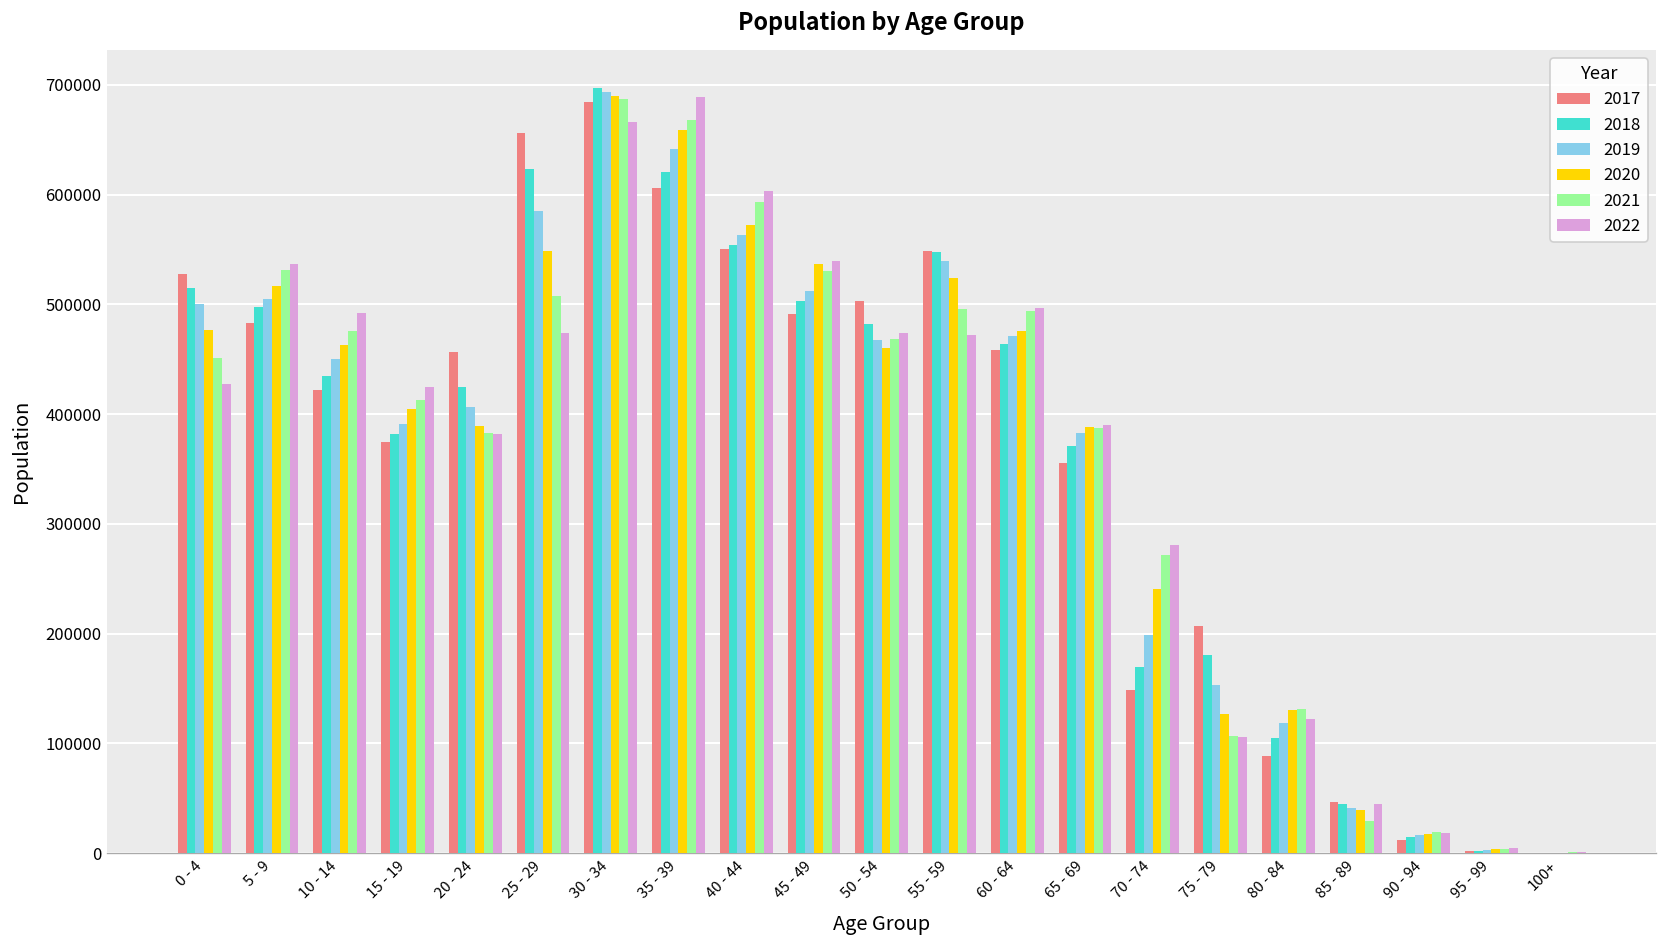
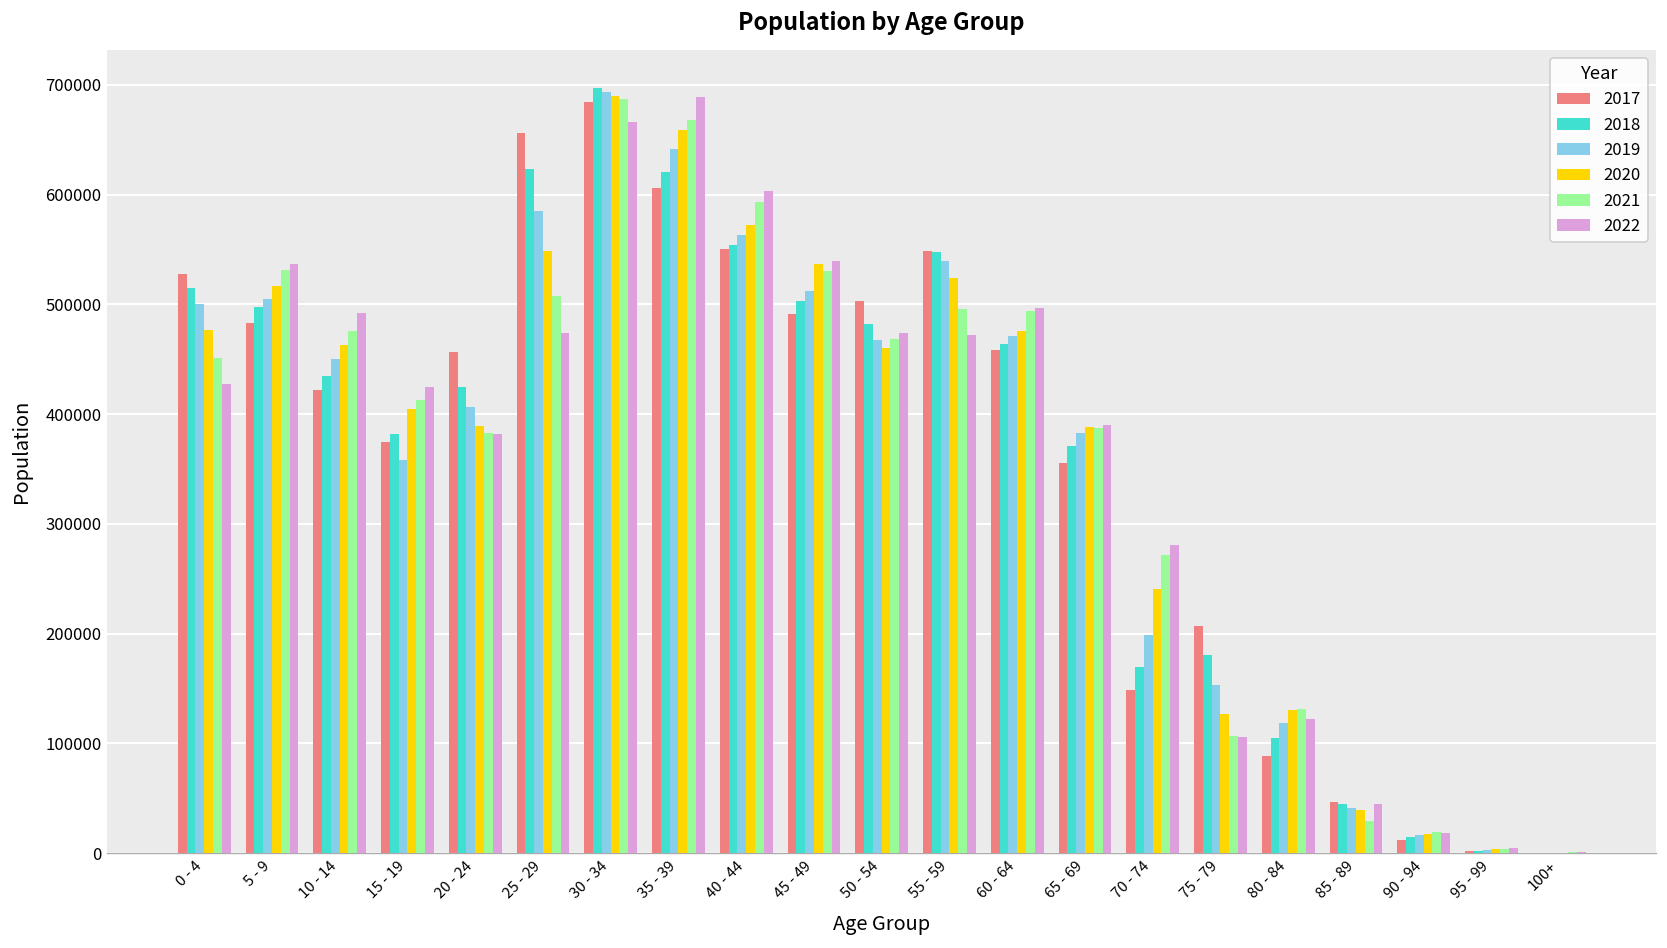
2019, 15 - 19: 390000 -> 360000
